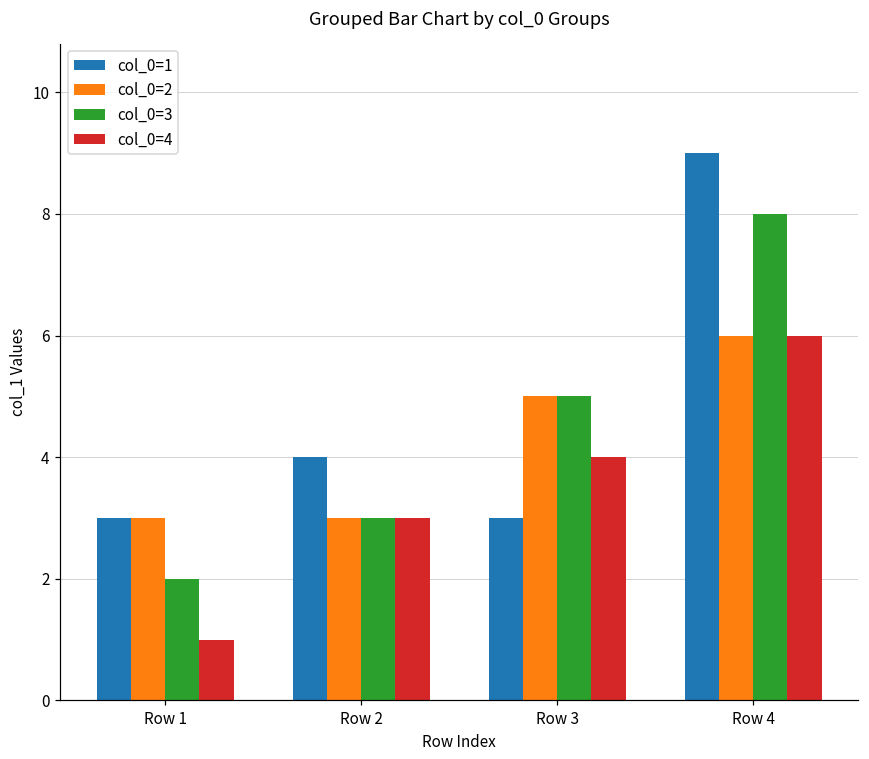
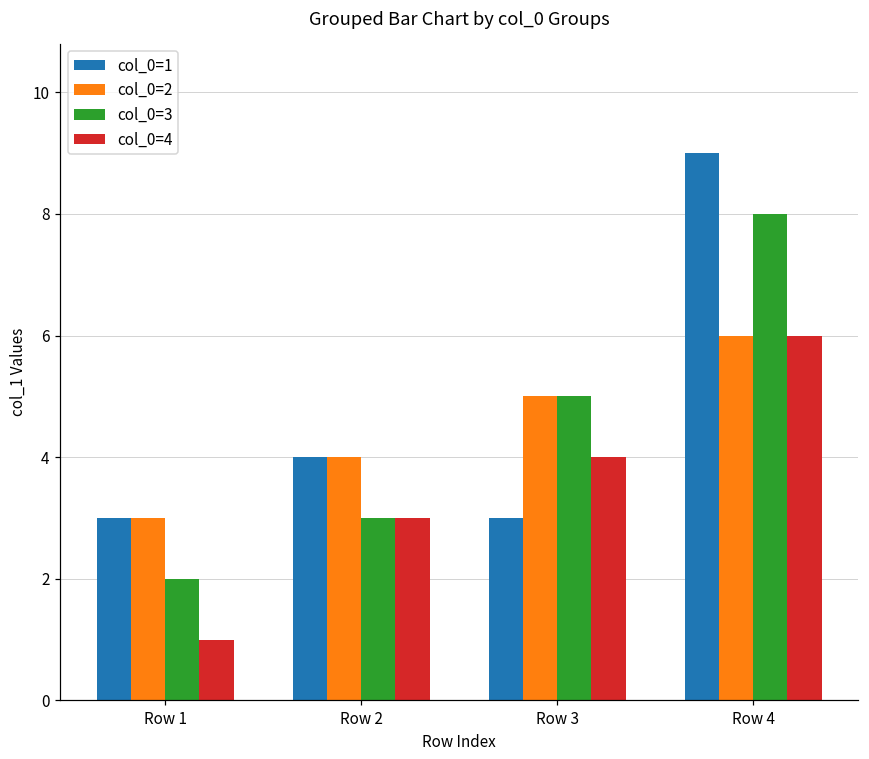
col_0=2, Row 2: 3 -> 4
